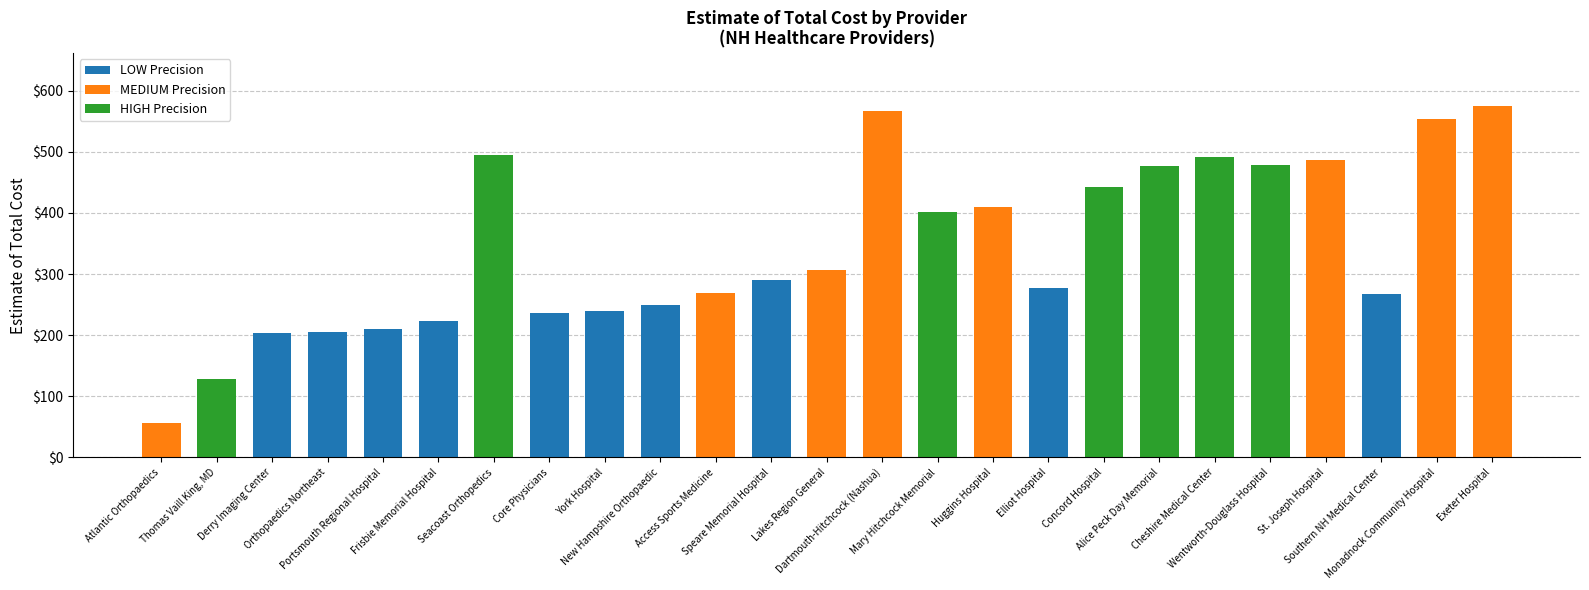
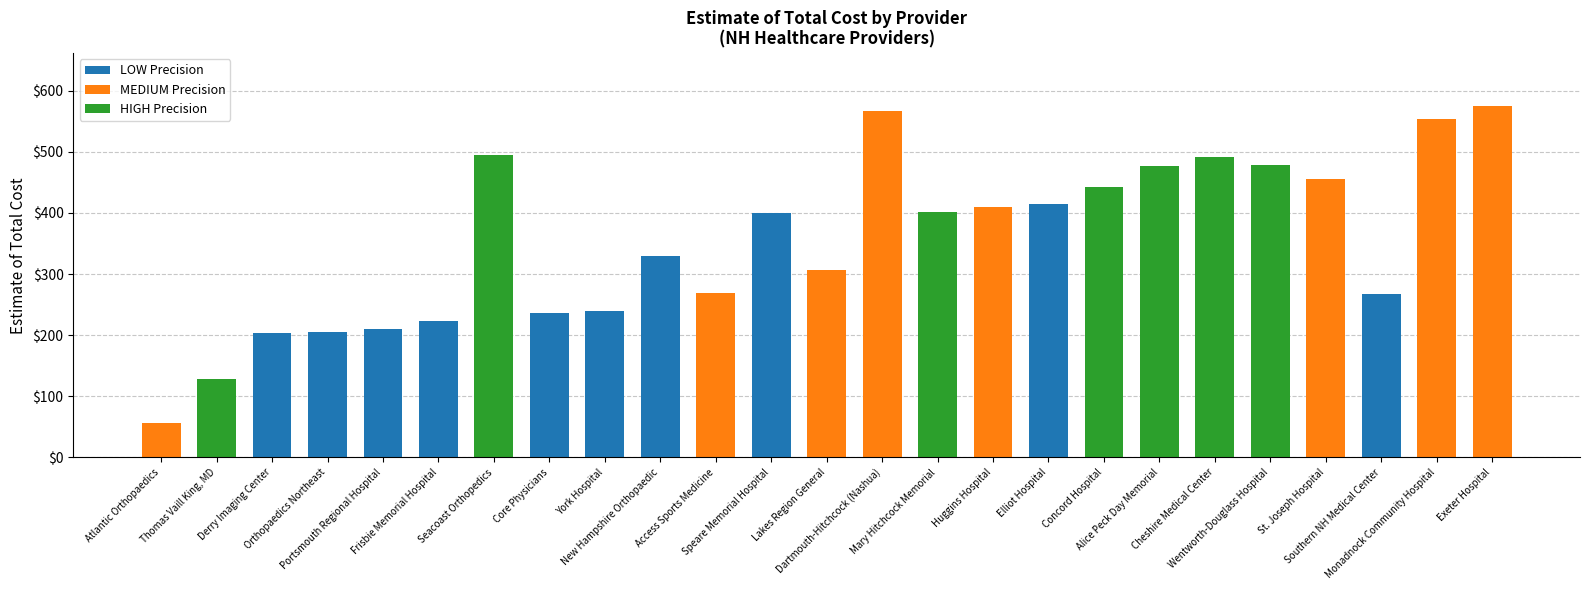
New Hampshire Orthopaedic: $250 -> $330
Speare Memorial Hospital: $290 -> $400
Elliot Hospital: $280 -> $420
St. Joseph Hospital: $490 -> $460
